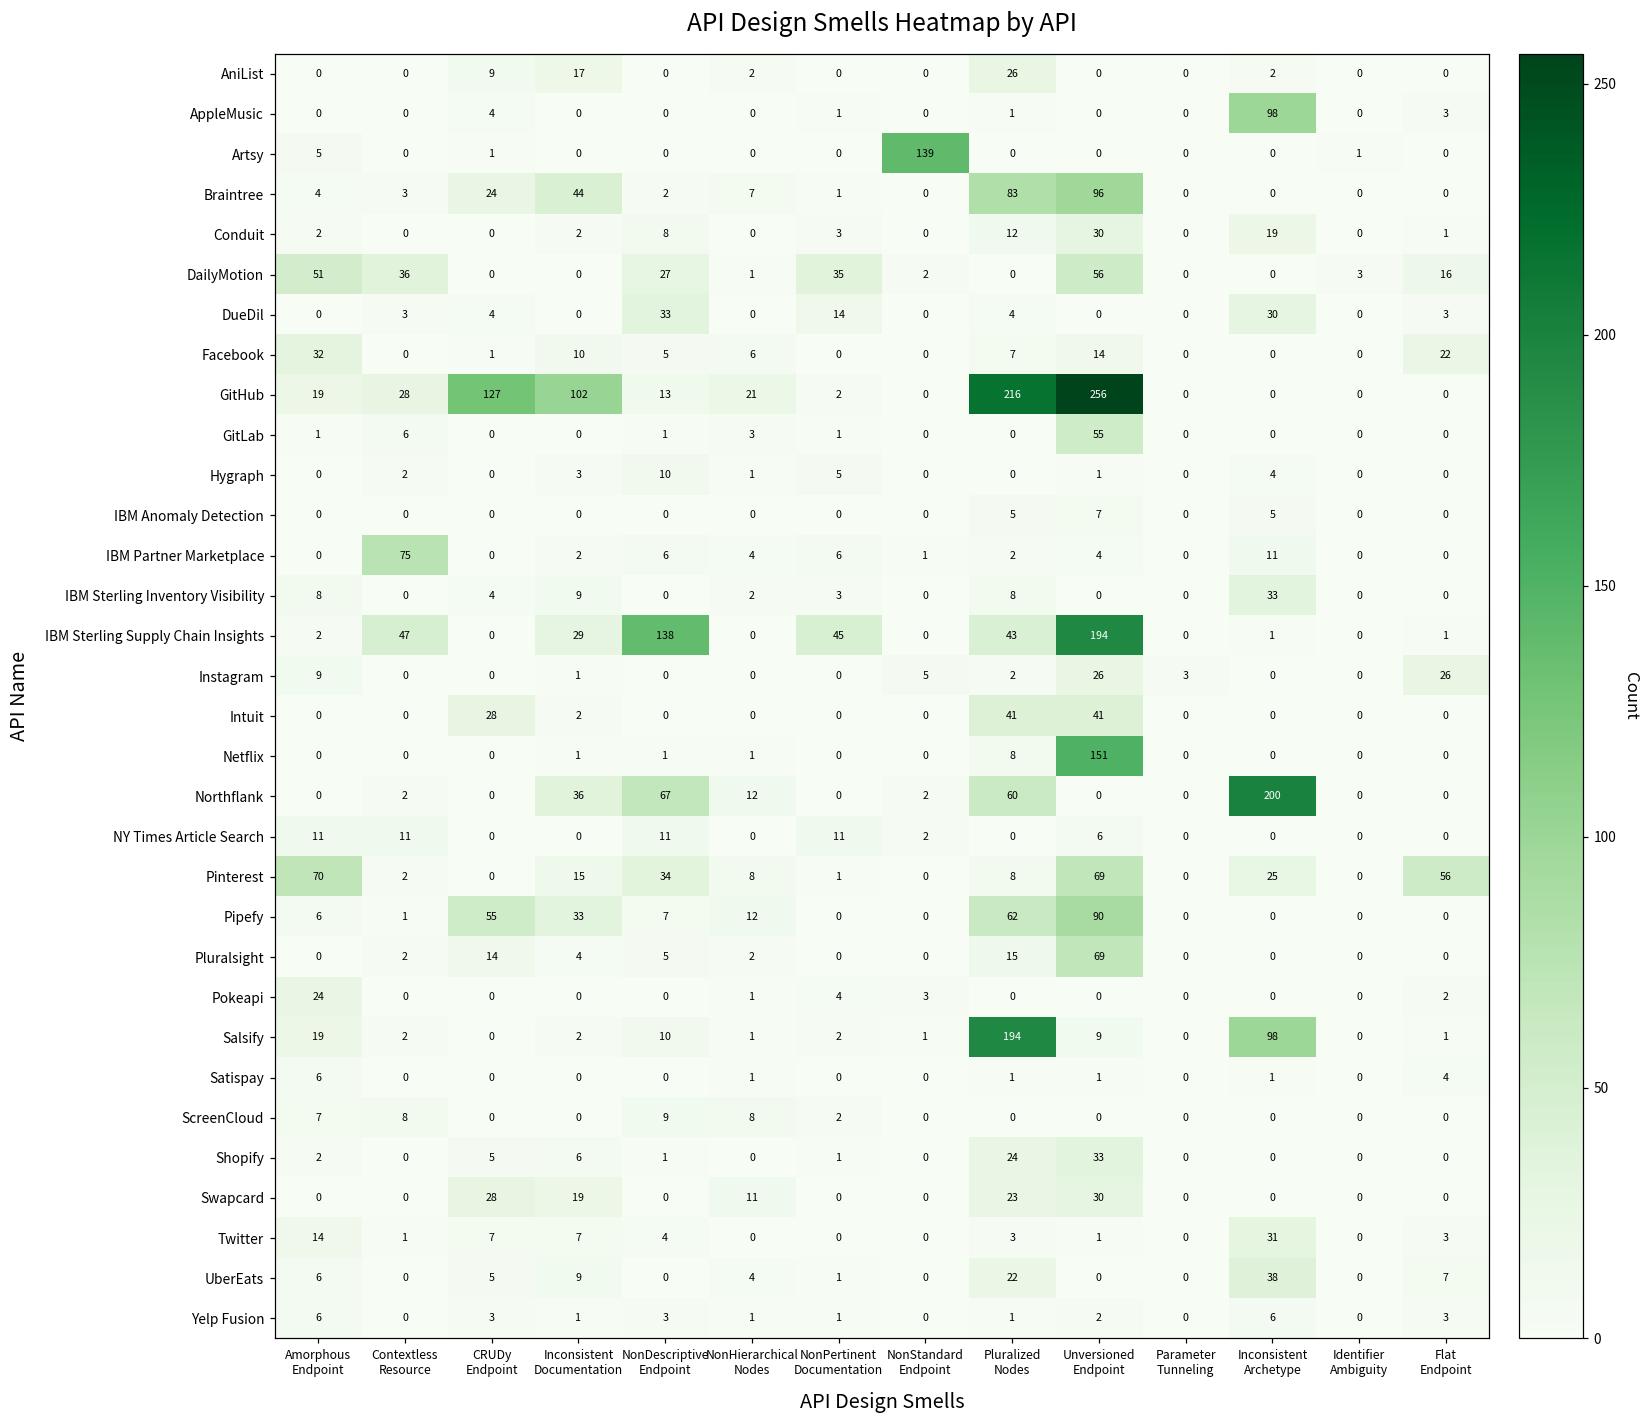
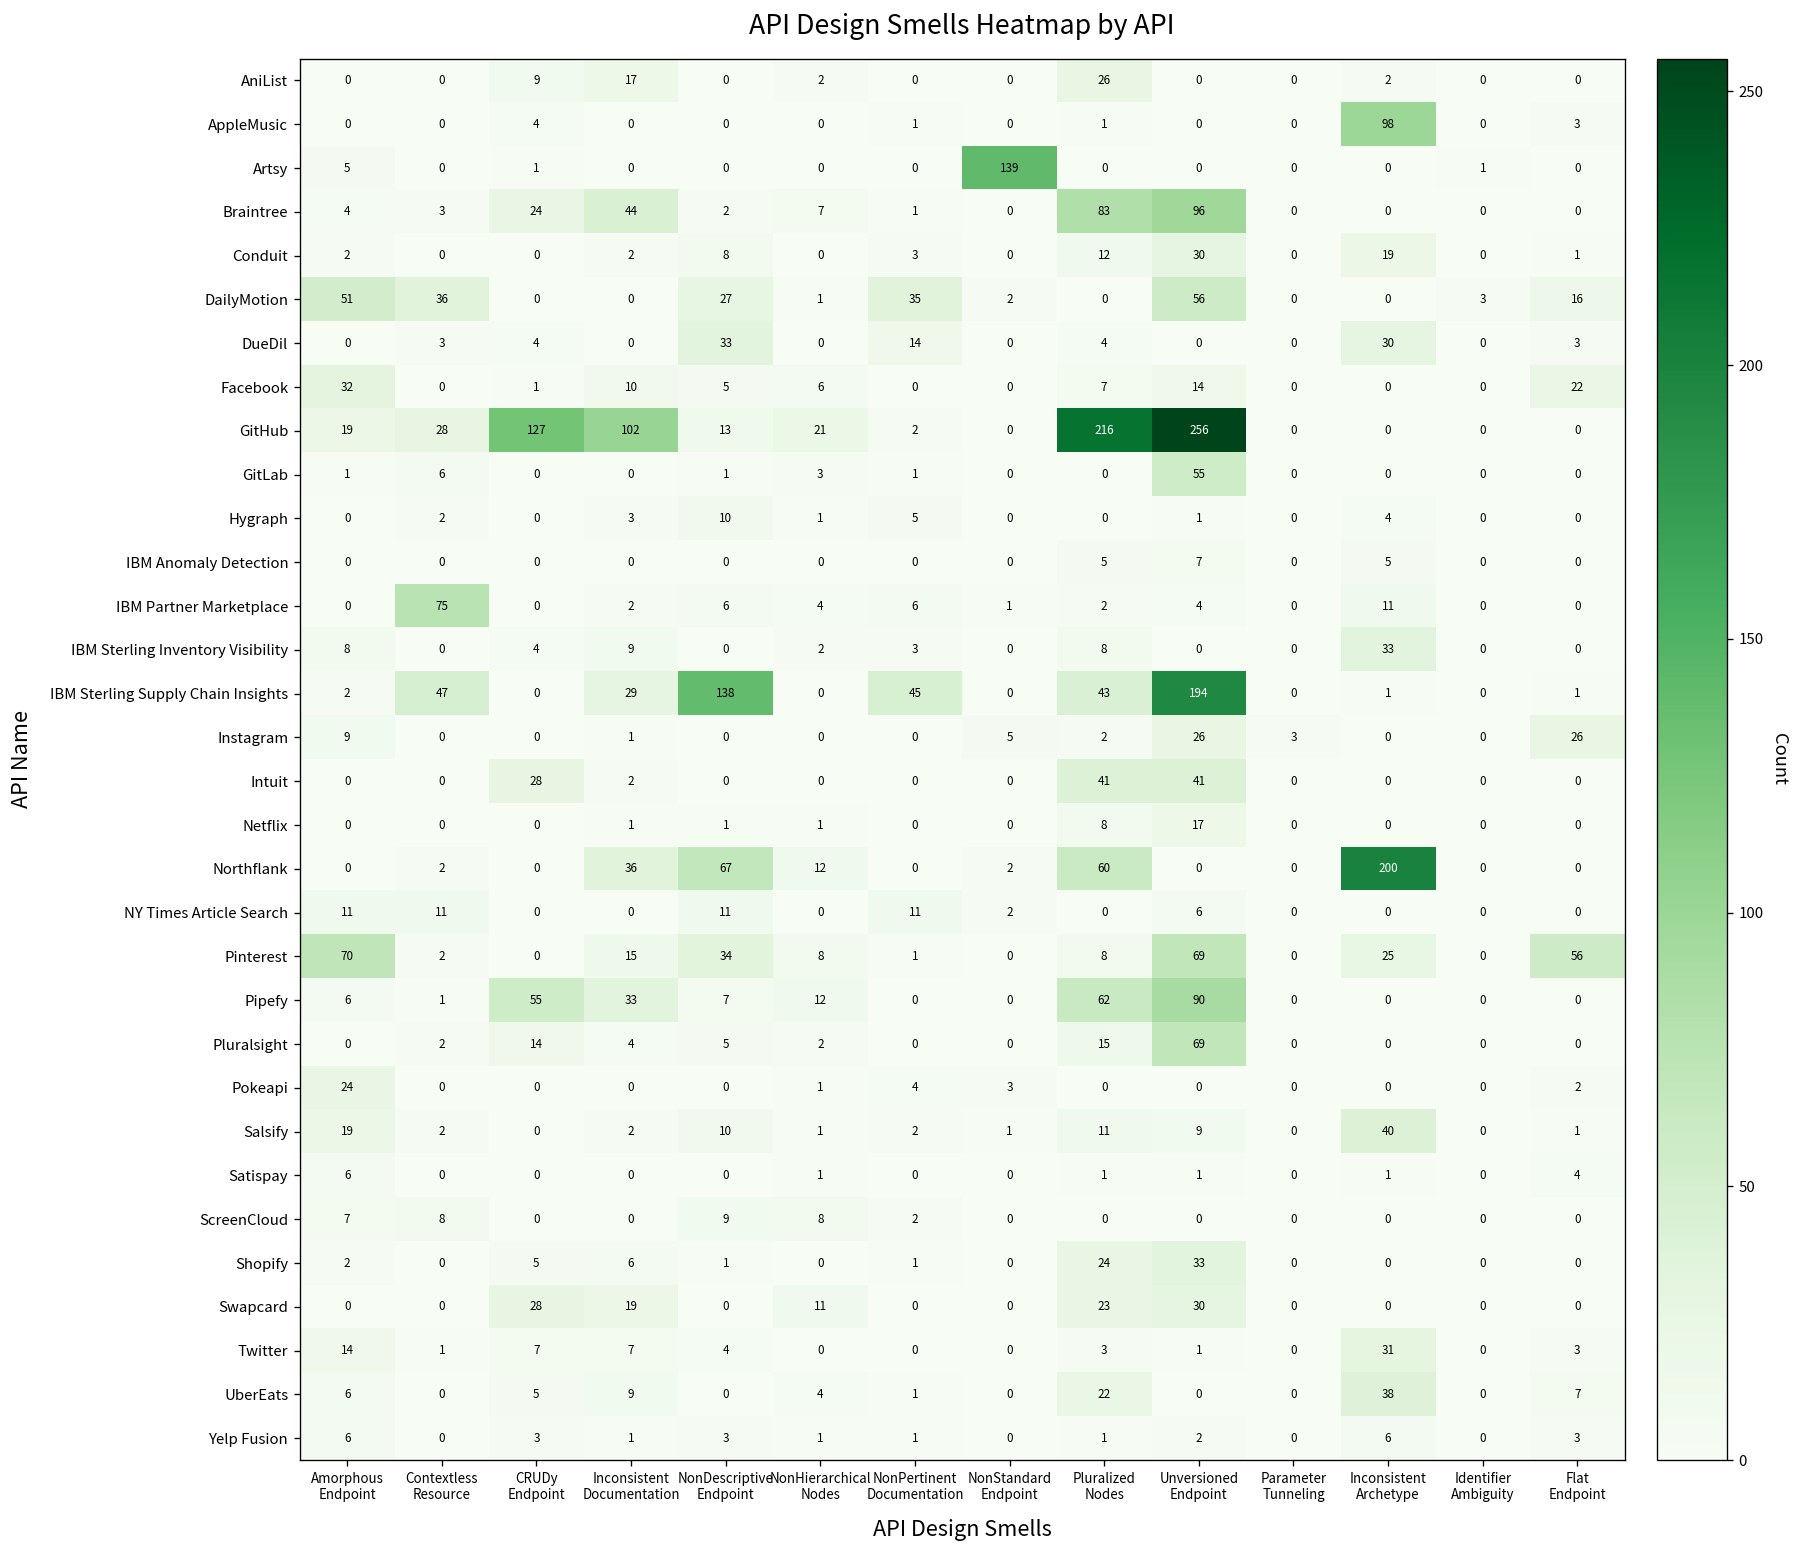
Netflix, Unversioned Endpoint: 151 -> 17
Salsify, Pluralized Nodes: 194 -> 11
Salsify, Inconsistent Archetype: 98 -> 40
